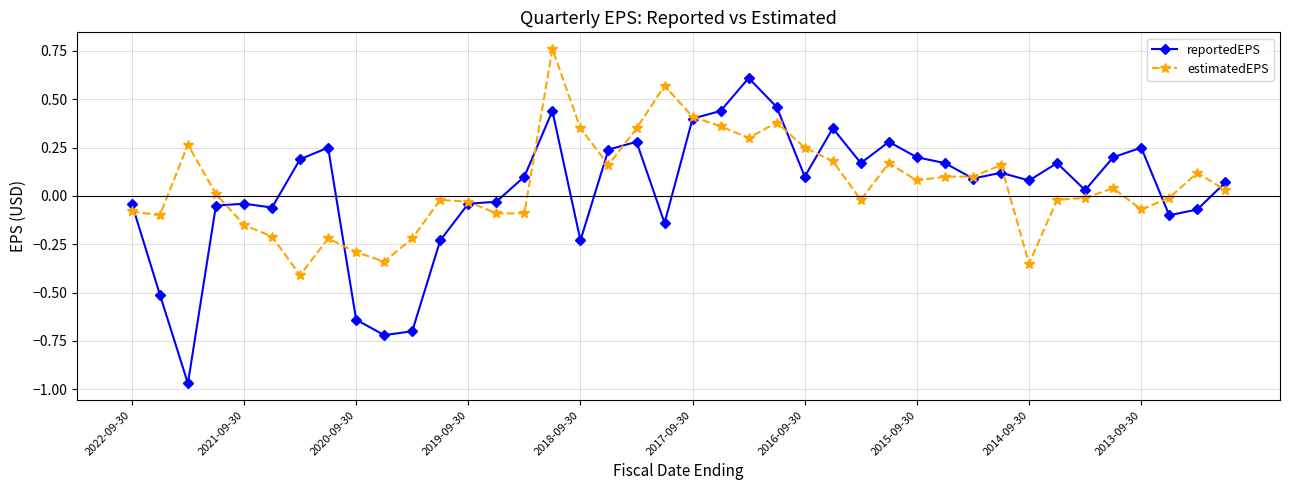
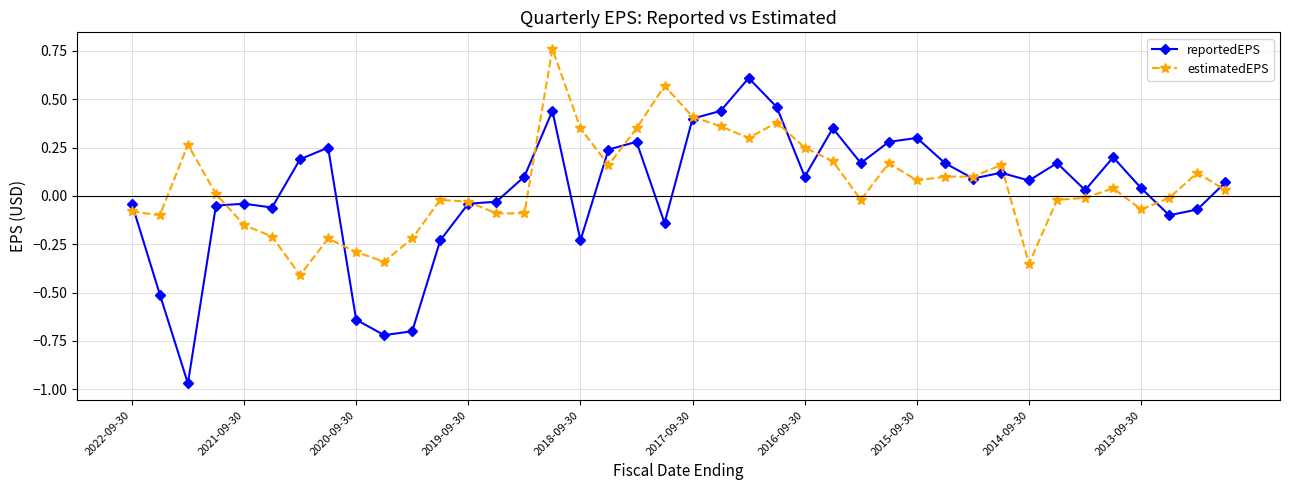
reportedEPS, 2015-09-30: 0.2 -> 0.3
reportedEPS, 2013-09-30: 0.25 -> 0.04
